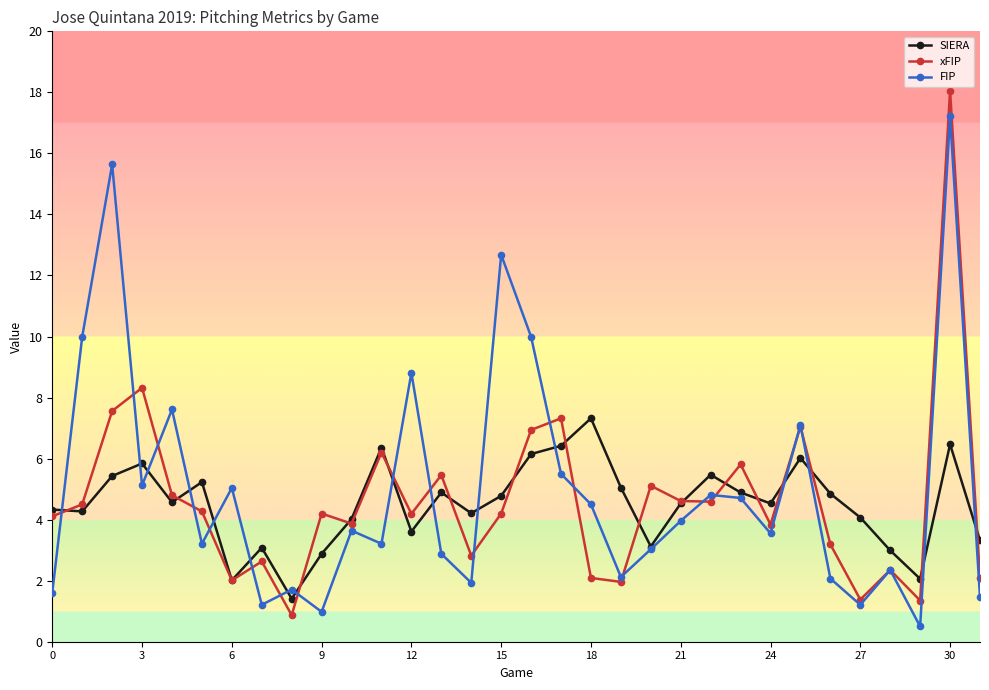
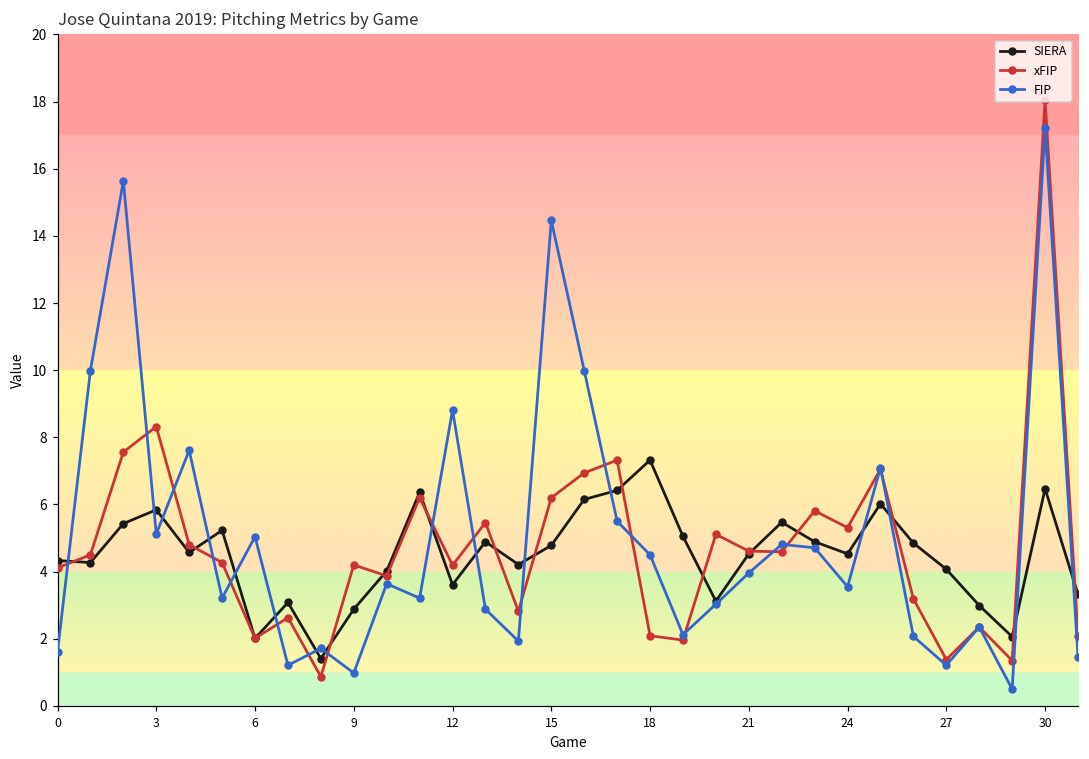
xFIP, 15: 4.2 -> 6.2
FIP, 15: 12.7 -> 14.5
xFIP, 24: 3.8 -> 5.3
